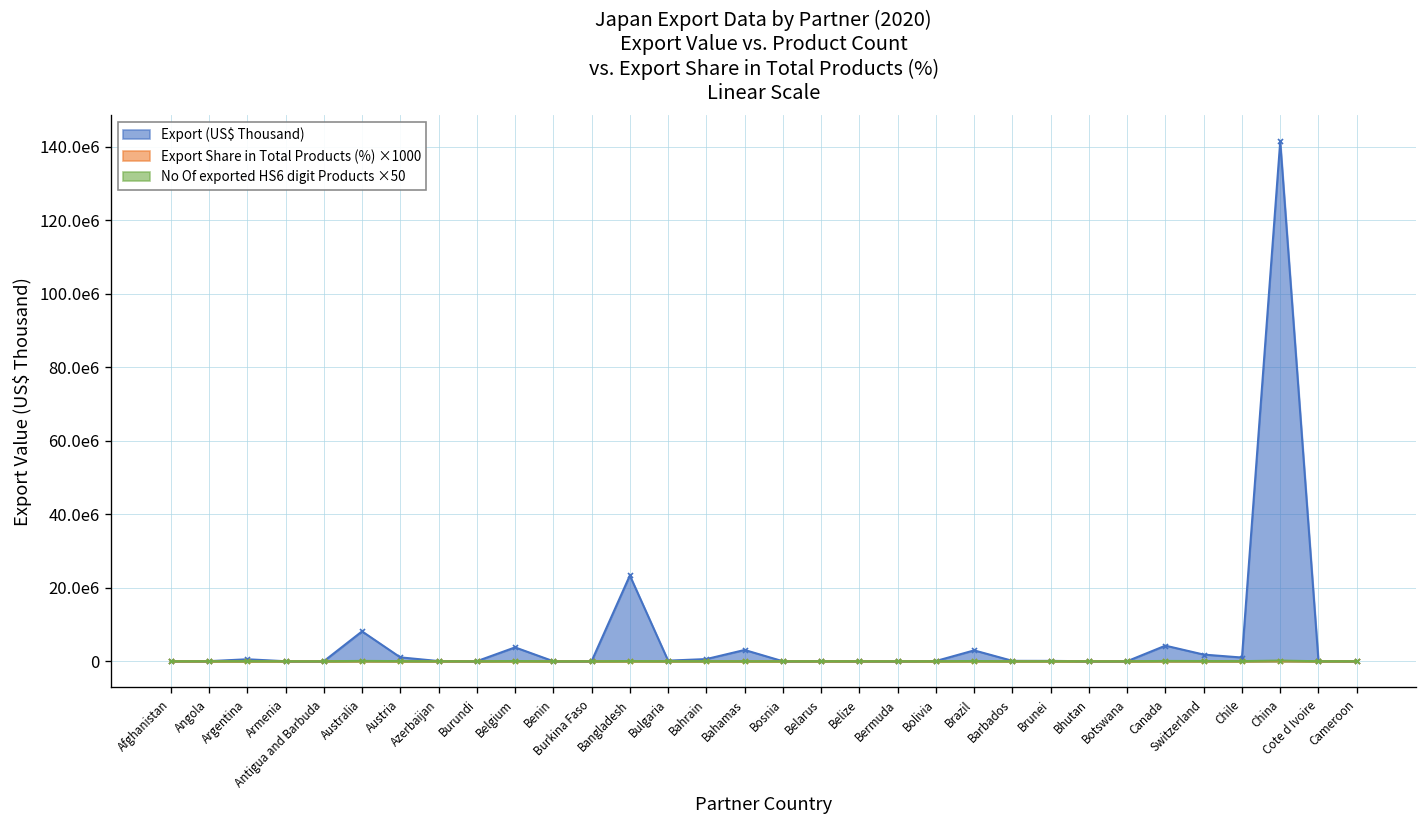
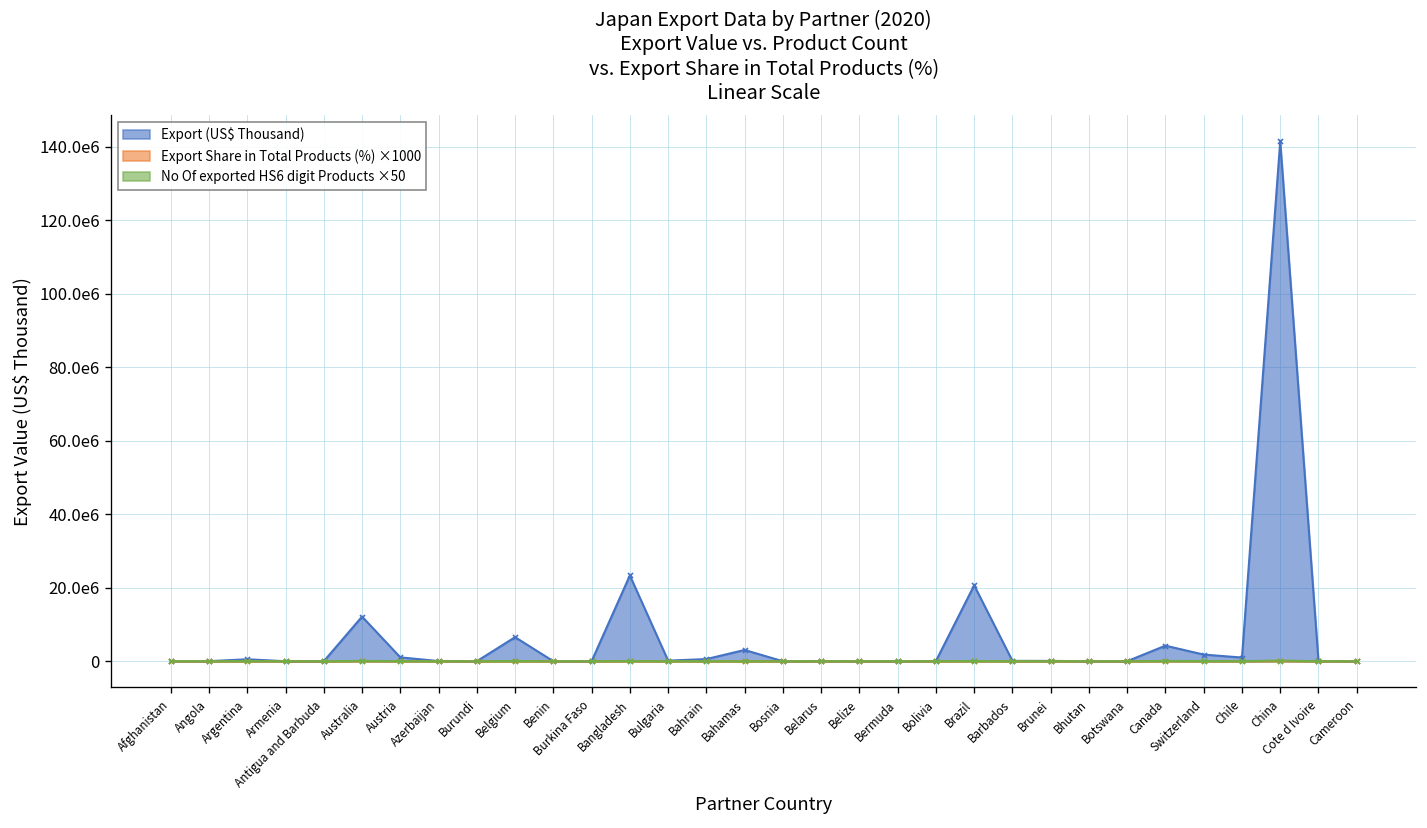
Export (US$ Thousand), Australia: 8000000 -> 12000000
Export (US$ Thousand), Belgium: 4000000 -> 7000000
Export (US$ Thousand), Brazil: 3000000 -> 21000000
